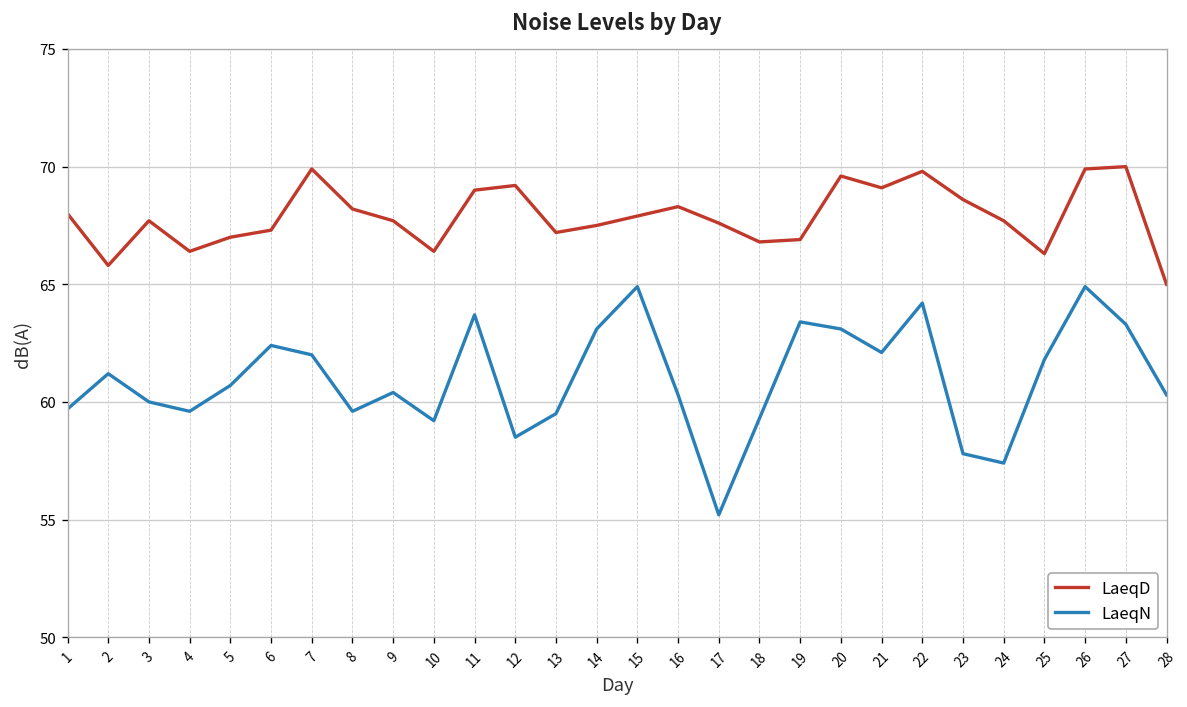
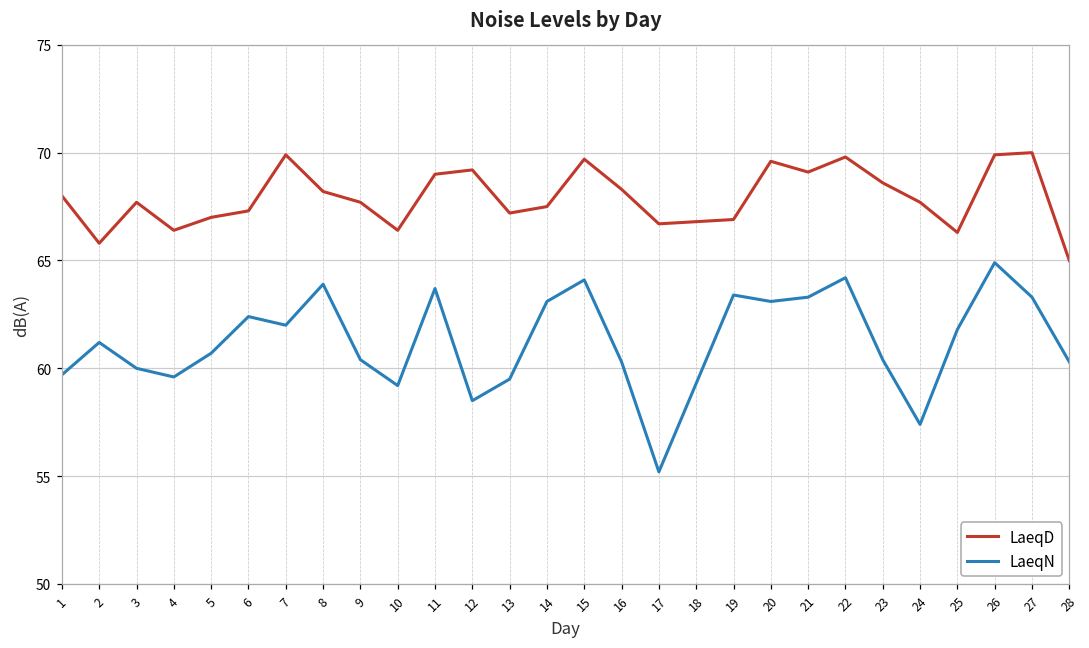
LaeqN, 8: 59.6 -> 63.9
LaeqD, 15: 67.9 -> 69.7
LaeqN, 15: 64.9 -> 64.1
LaeqD, 17: 67.6 -> 66.7
LaeqN, 21: 62.1 -> 63.3
LaeqN, 23: 57.8 -> 60.4
